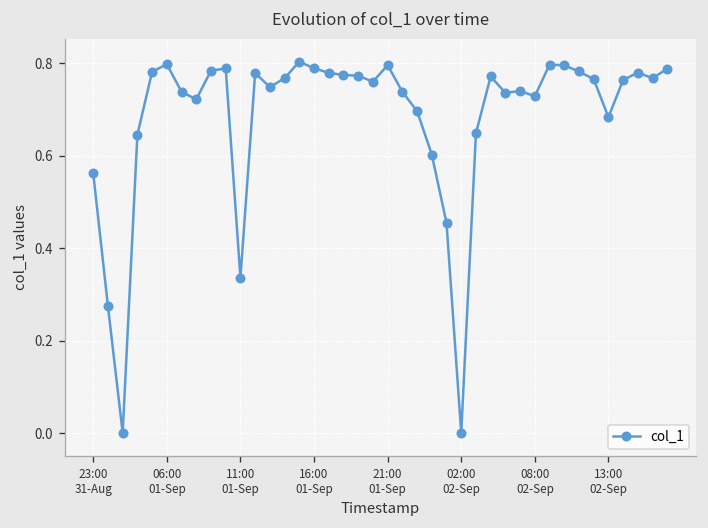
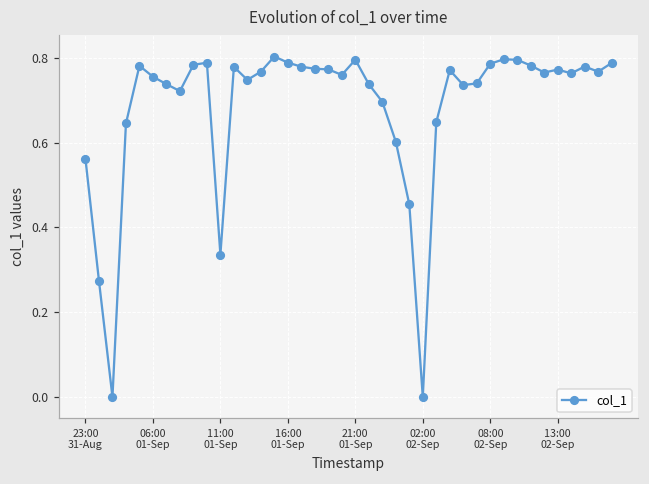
06:00 01-Sep: 0.80 -> 0.76
08:00 02-Sep: 0.73 -> 0.79
13:00 02-Sep: 0.68 -> 0.77
